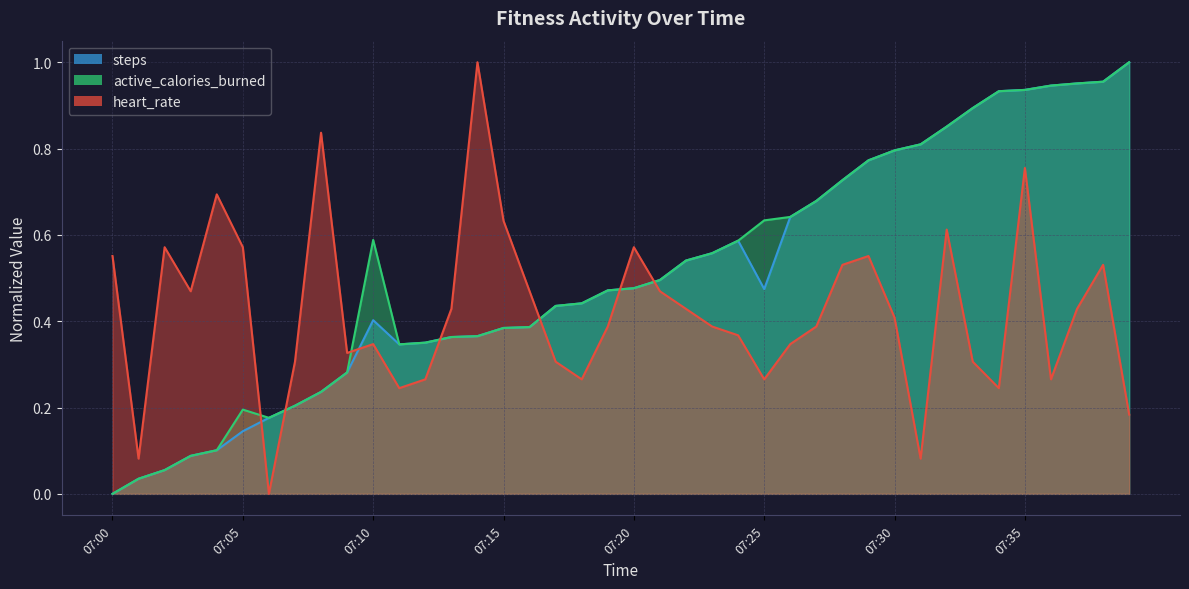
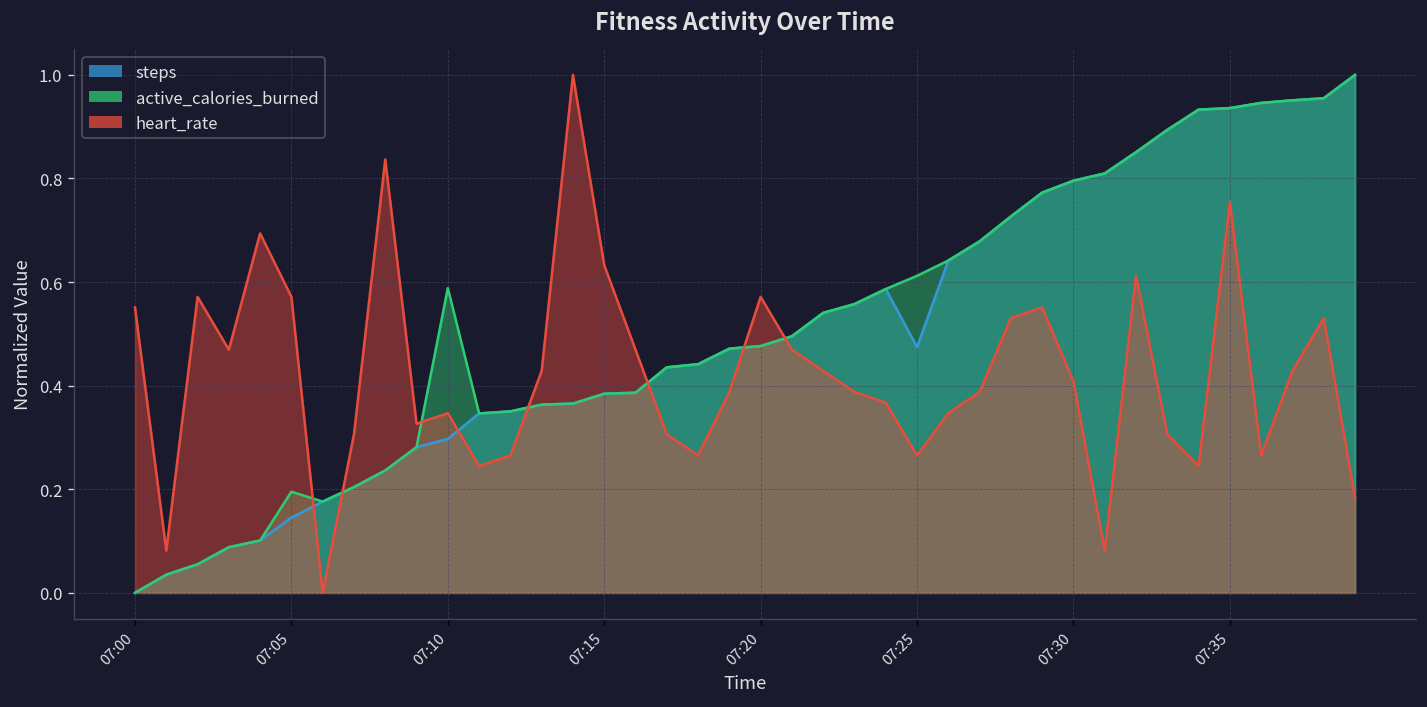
steps, 07:10: 0.40 -> 0.30
active_calories_burned, 07:25: 0.63 -> 0.61
